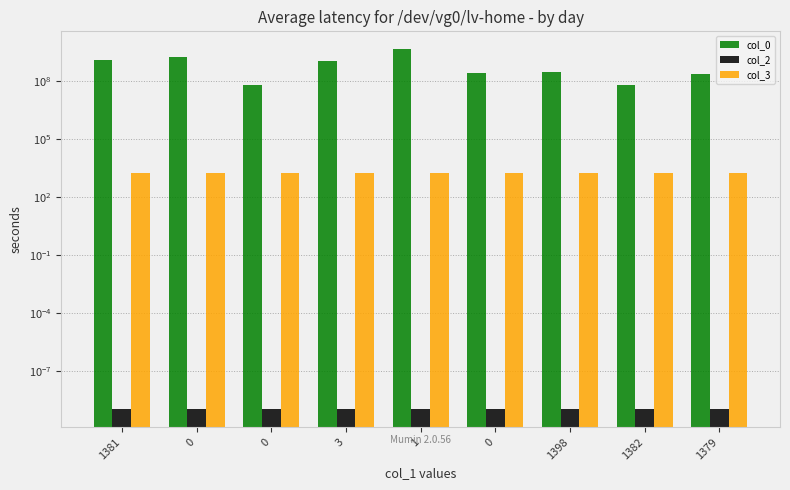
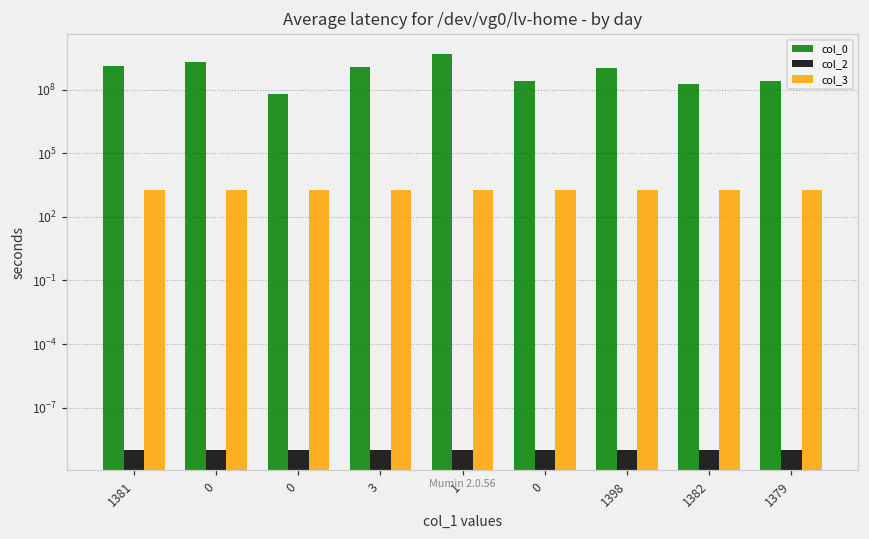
col_0, 1398: 300000000 -> 1000000000
col_0, 1382: 70000000 -> 200000000
